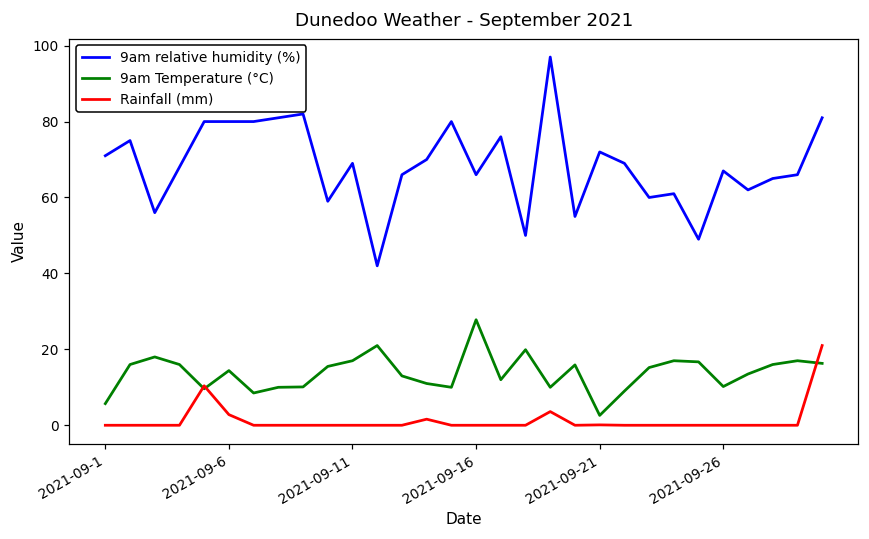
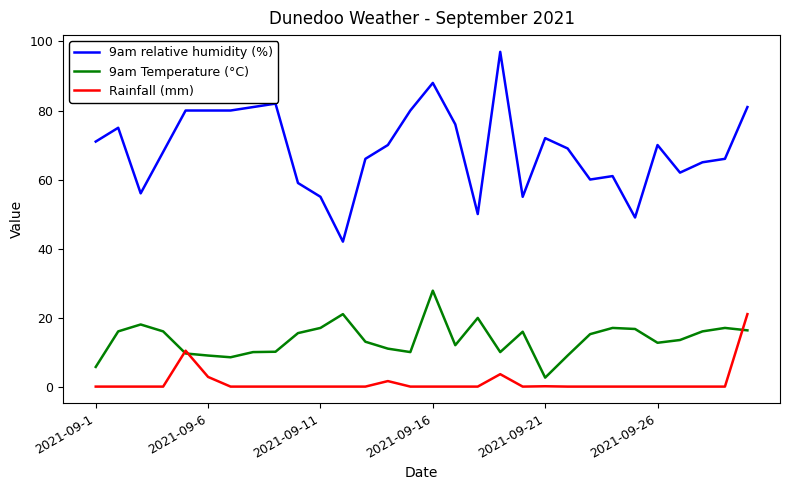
9am Temperature (°C), 2021-09-6: 14 -> 9
9am relative humidity (%), 2021-09-11: 69 -> 55
9am relative humidity (%), 2021-09-16: 66 -> 88
9am relative humidity (%), 2021-09-26: 67 -> 70
9am Temperature (°C), 2021-09-26: 10 -> 13
